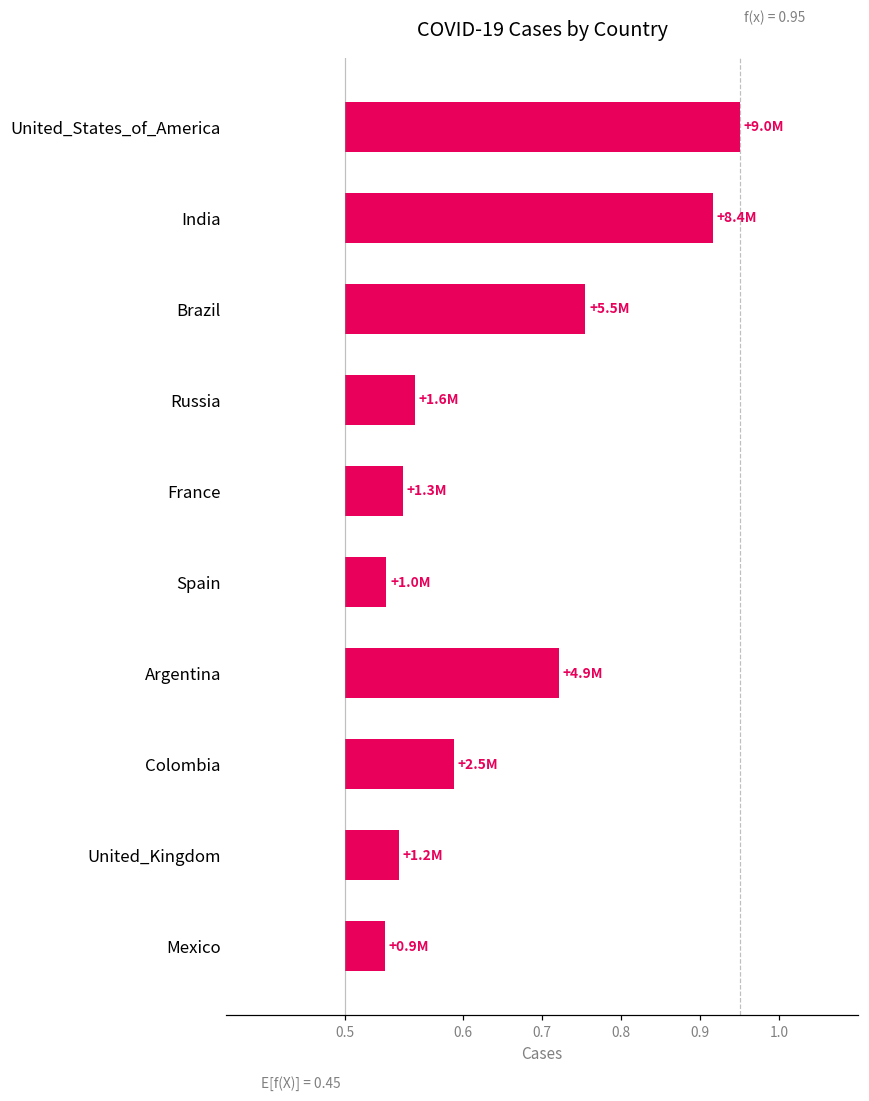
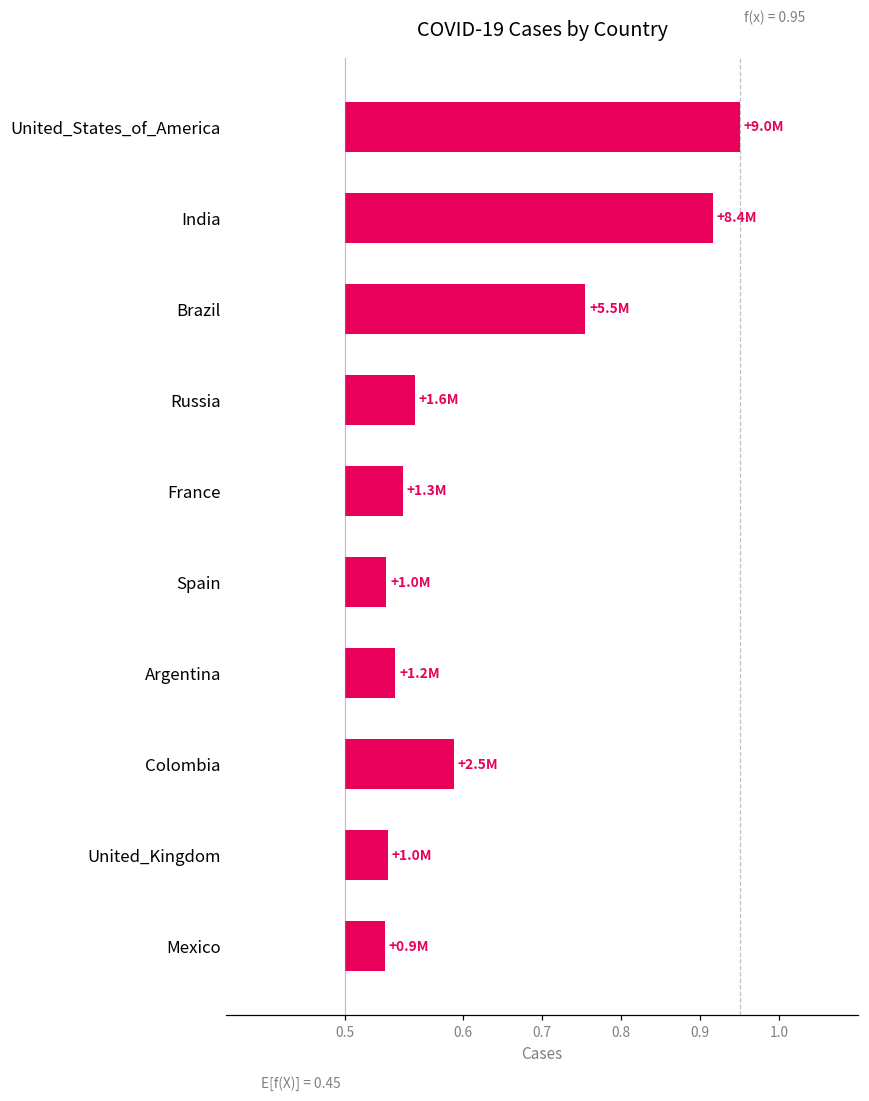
Argentina: +4.9M -> +1.2M
United_Kingdom: +1.2M -> +1.0M
